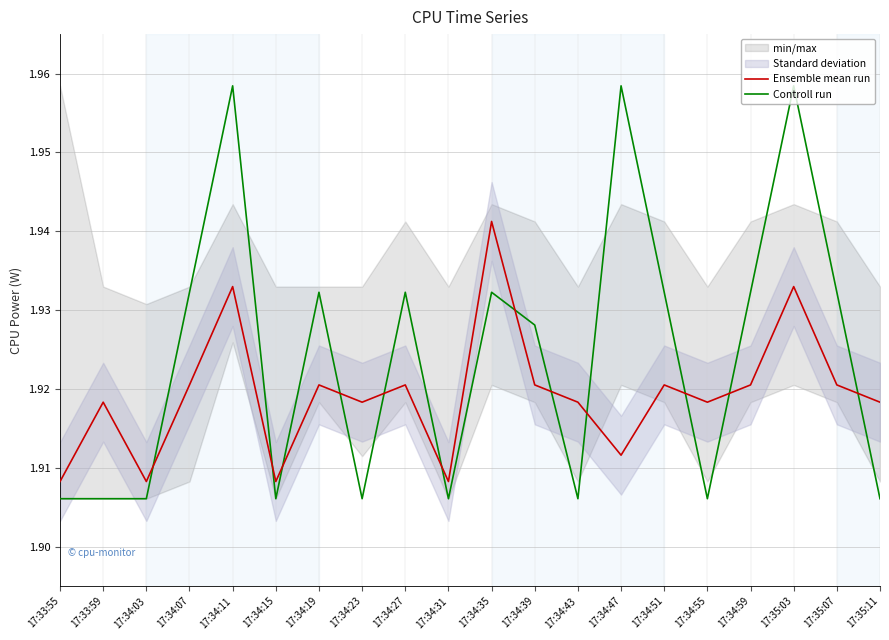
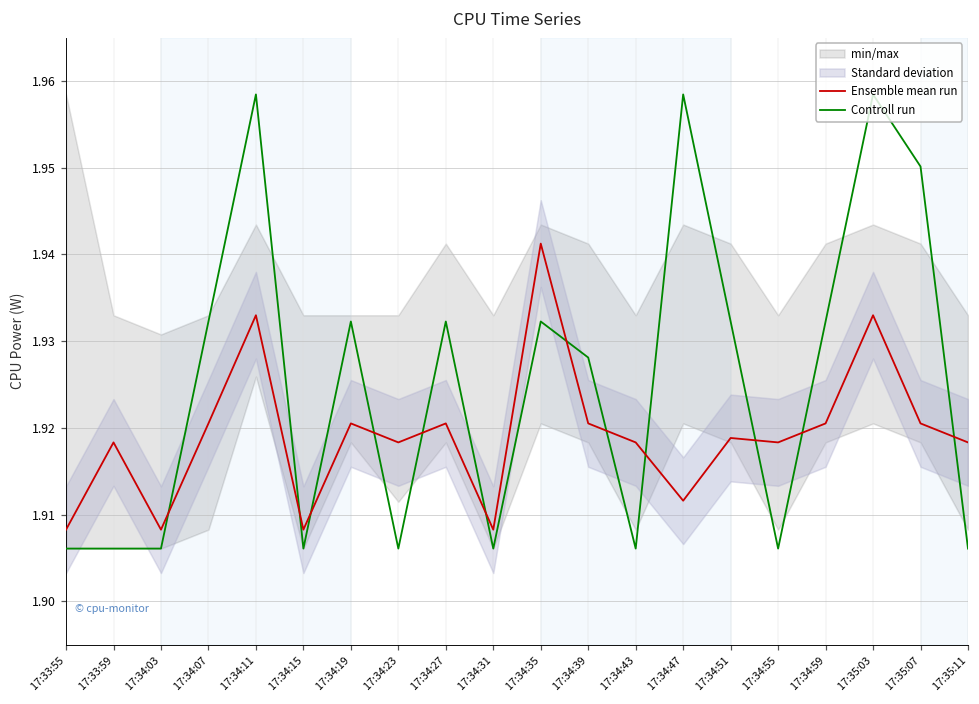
Ensemble mean run, 17:34:51: 1.921 -> 1.919
Controll run, 17:35:07: 1.932 -> 1.950
